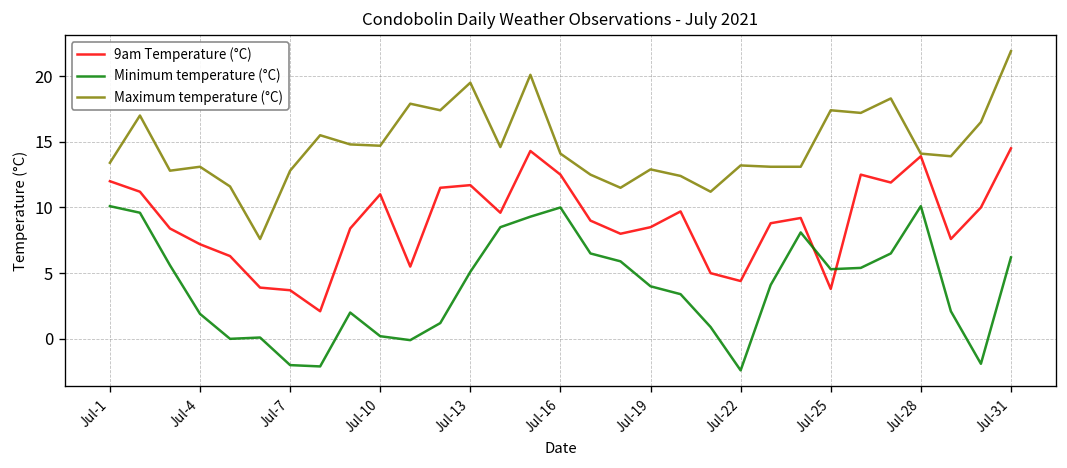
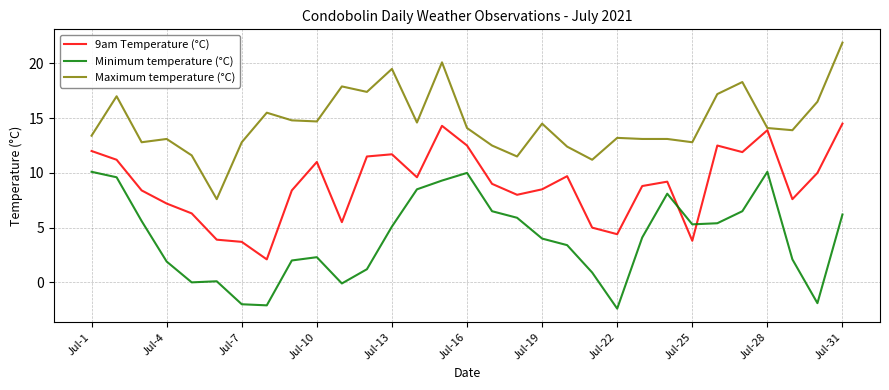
Minimum temperature (°C), Jul-10: 0.2 -> 2.3
Maximum temperature (°C), Jul-19: 12.9 -> 14.5
Maximum temperature (°C), Jul-25: 17.4 -> 12.8
